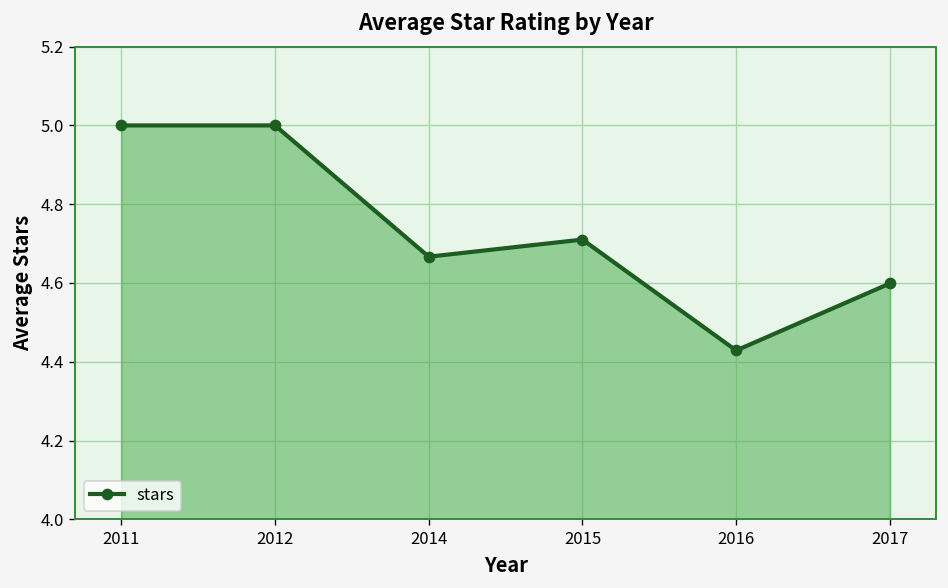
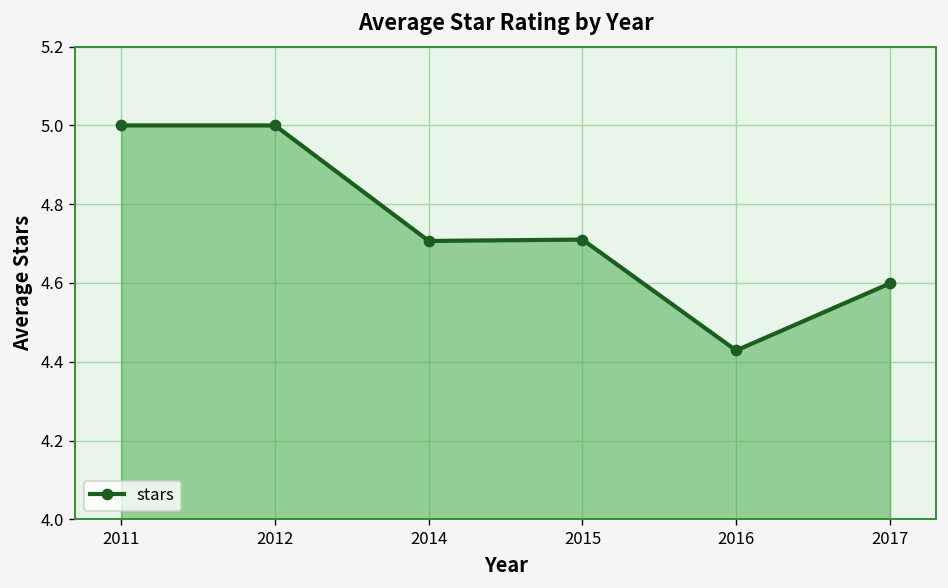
2014: 4.67 -> 4.71
